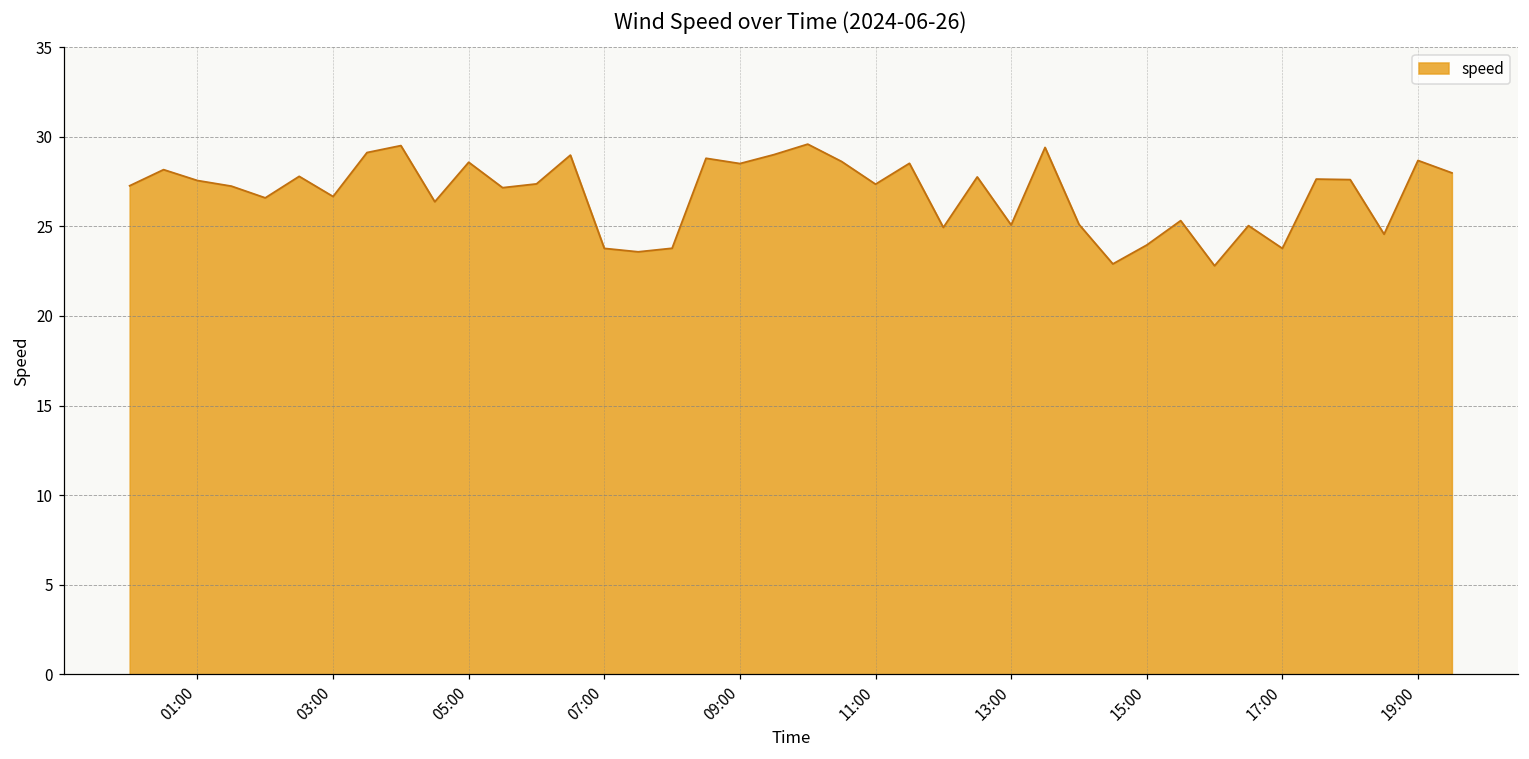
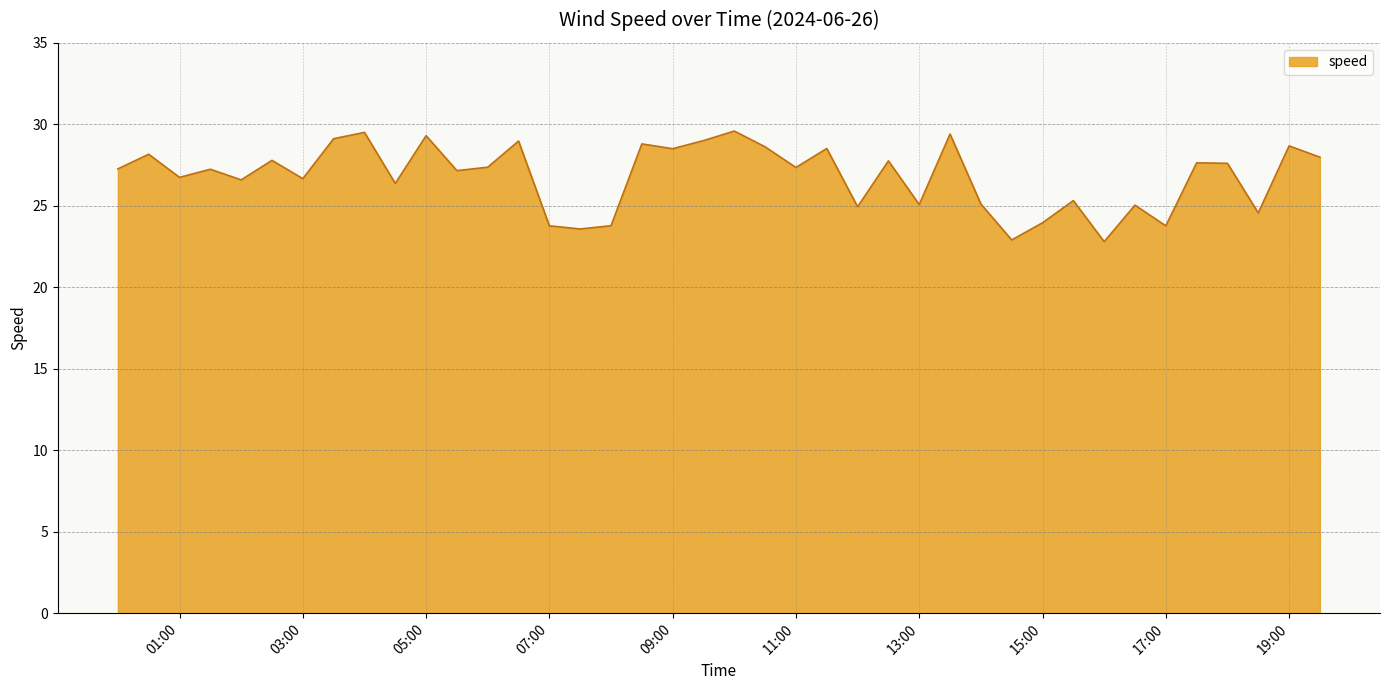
01:00: 27.6 -> 26.7
05:00: 28.6 -> 29.3
